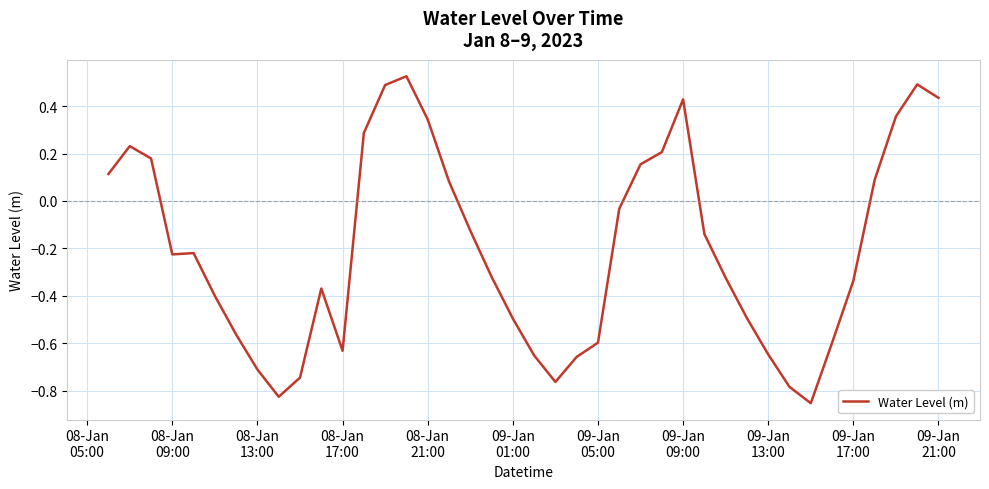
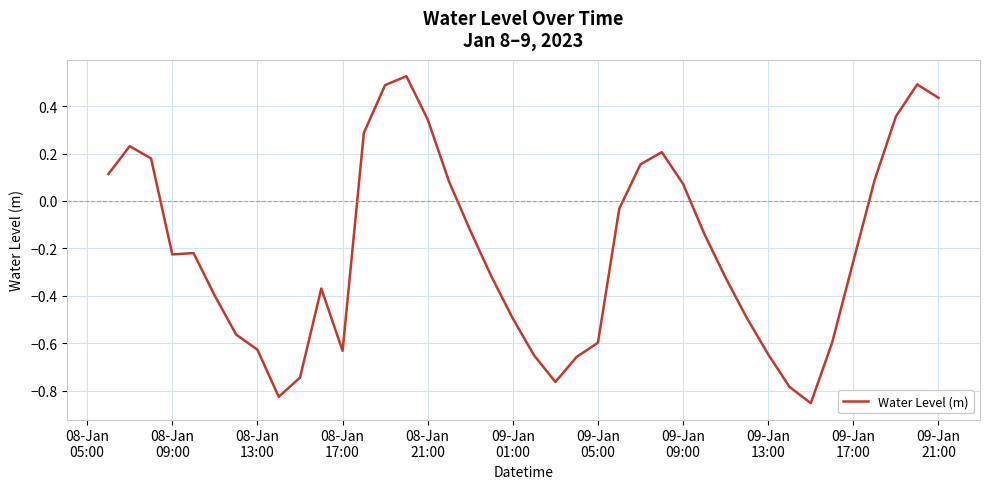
08-Jan 13:00: -0.71 -> -0.63
09-Jan 09:00: 0.43 -> 0.07
09-Jan 17:00: -0.34 -> -0.25
